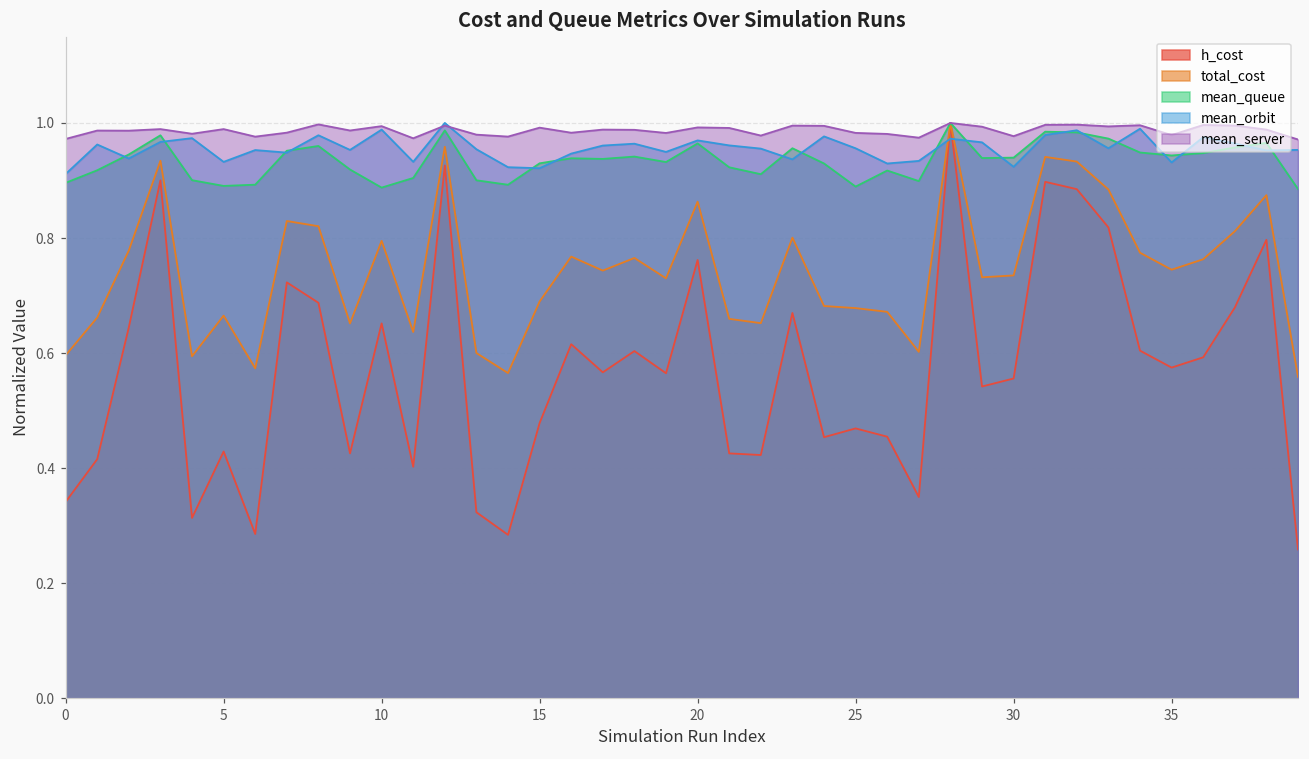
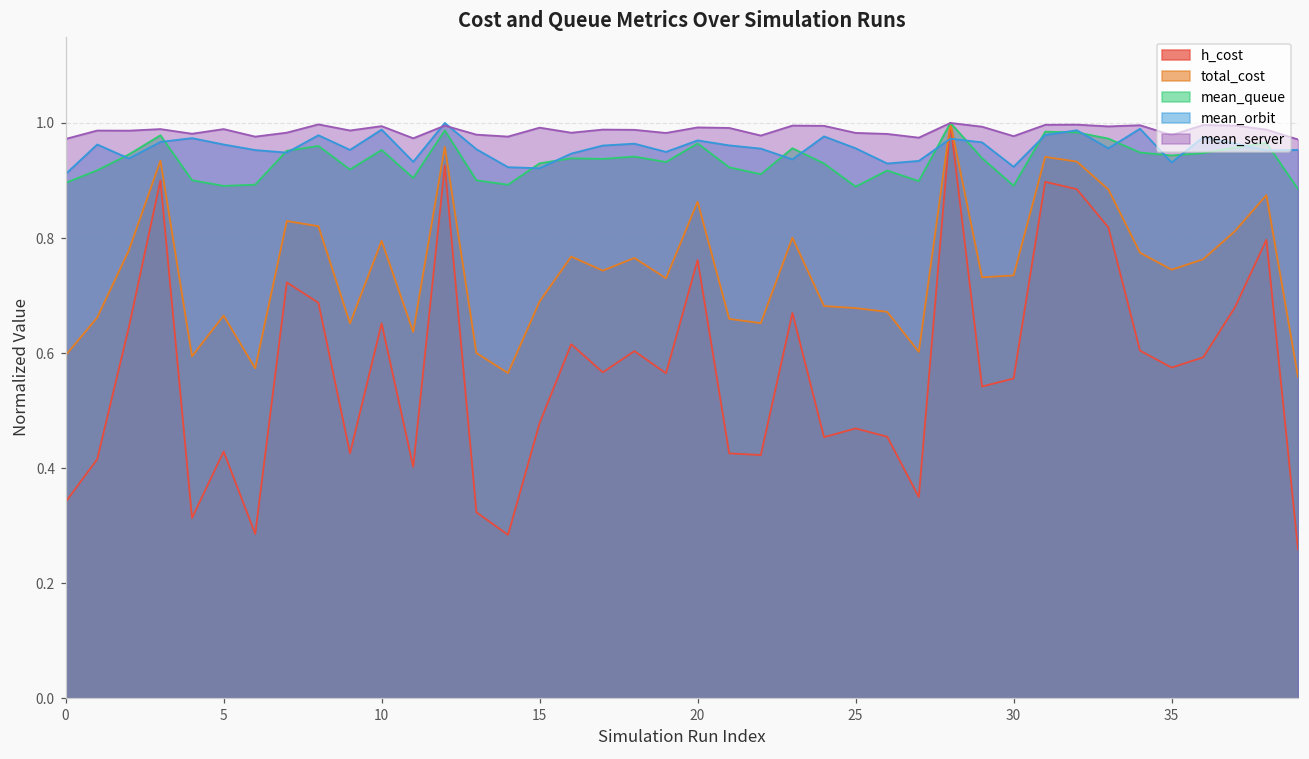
mean_orbit, 5: 0.93 -> 0.96
mean_queue, 10: 0.89 -> 0.95
mean_queue, 30: 0.94 -> 0.89
